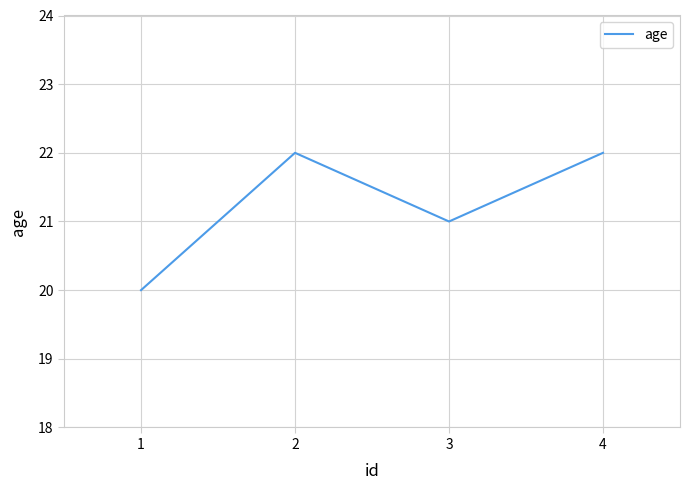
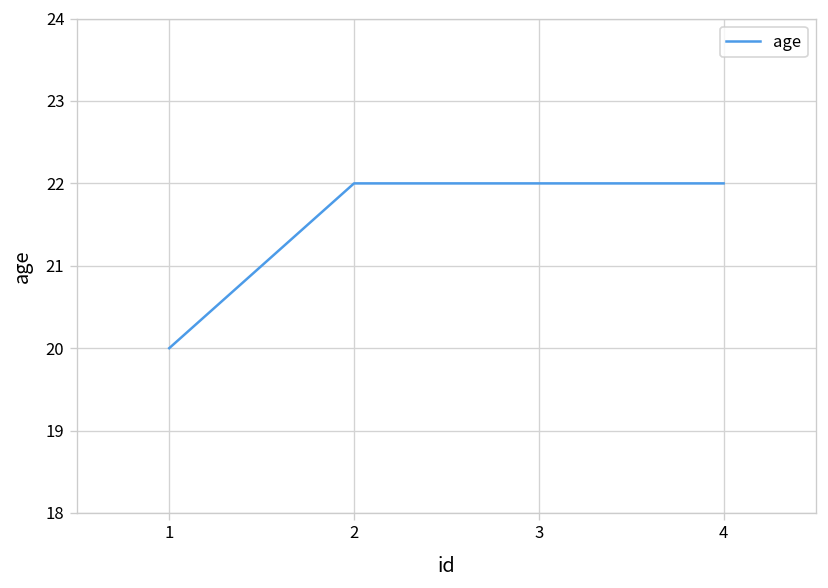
3: 21 -> 22
